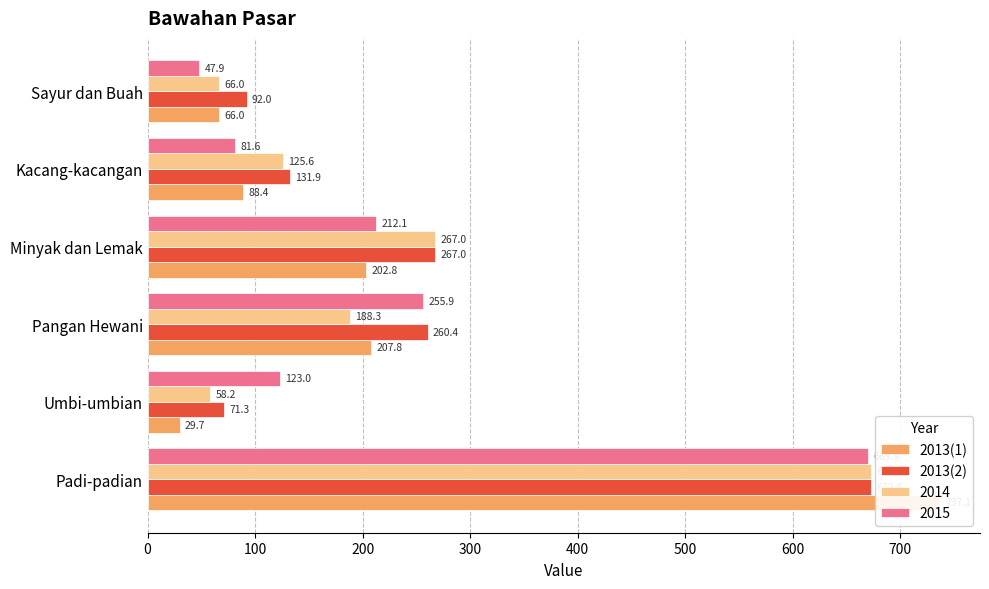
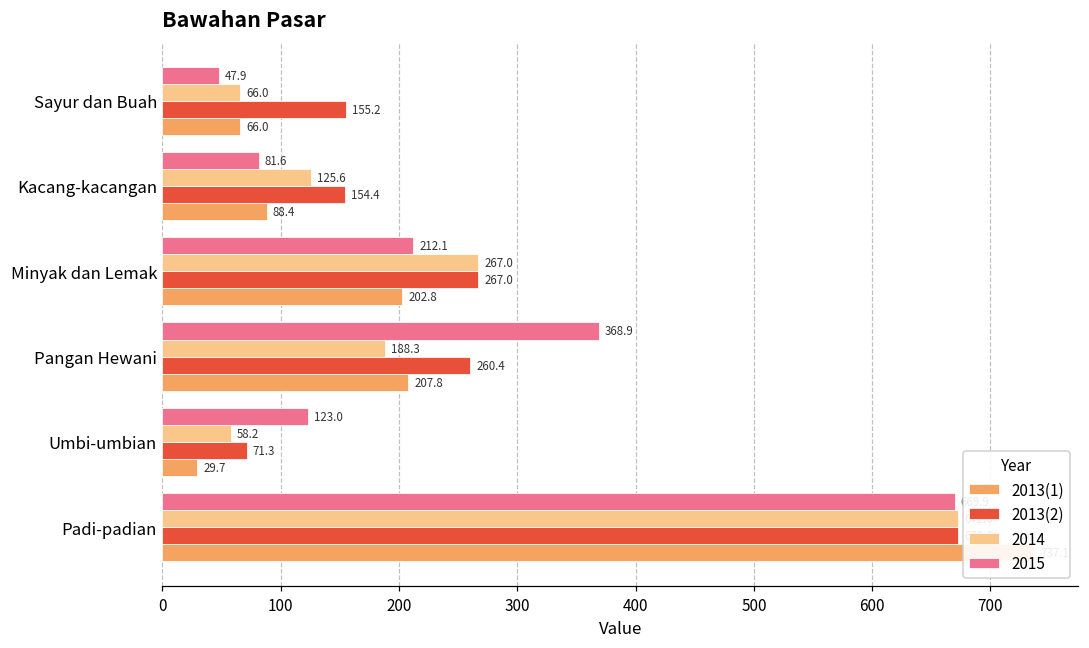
2013(2), Sayur dan Buah: 92.0 -> 155.2
2013(2), Kacang-kacangan: 131.9 -> 154.4
2015, Pangan Hewani: 255.9 -> 368.9
